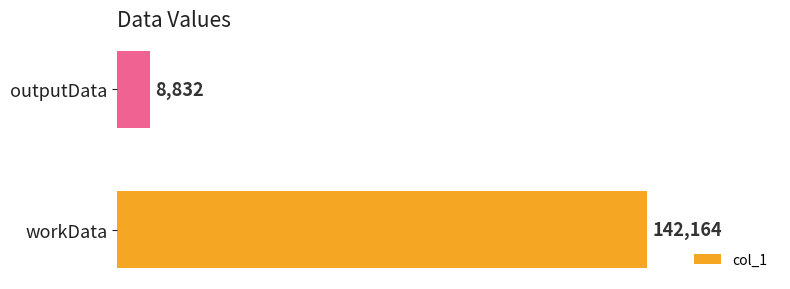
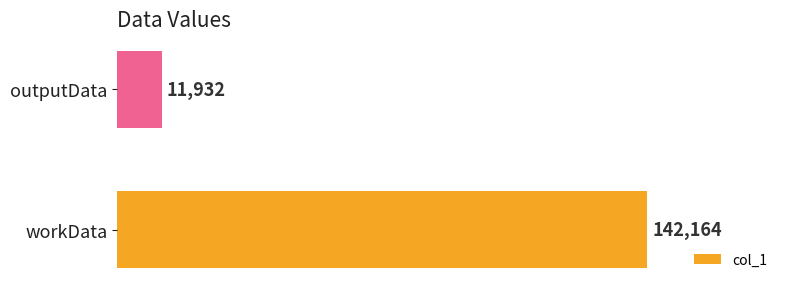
outputData: 8,832 -> 11,932
